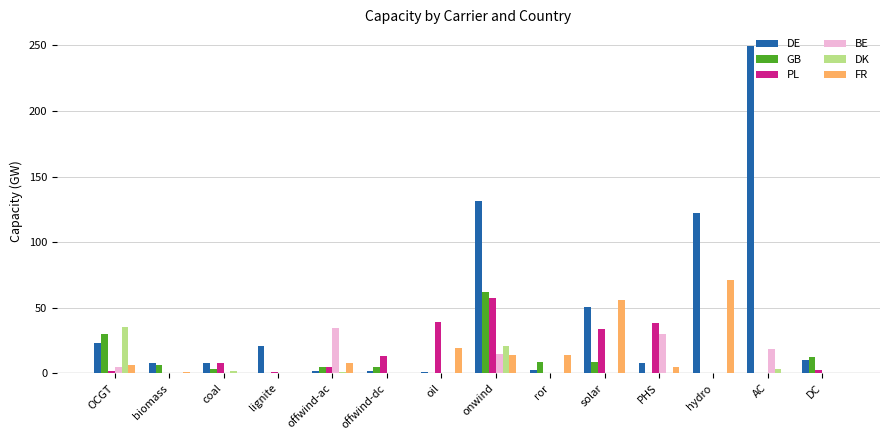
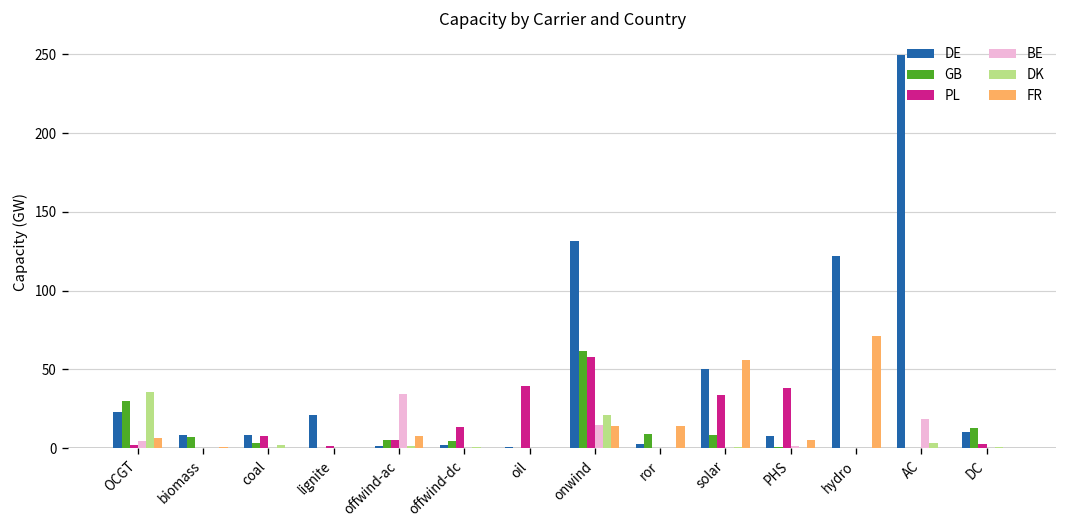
FR, oil: 19 -> 0
BE, PHS: 30 -> 1
